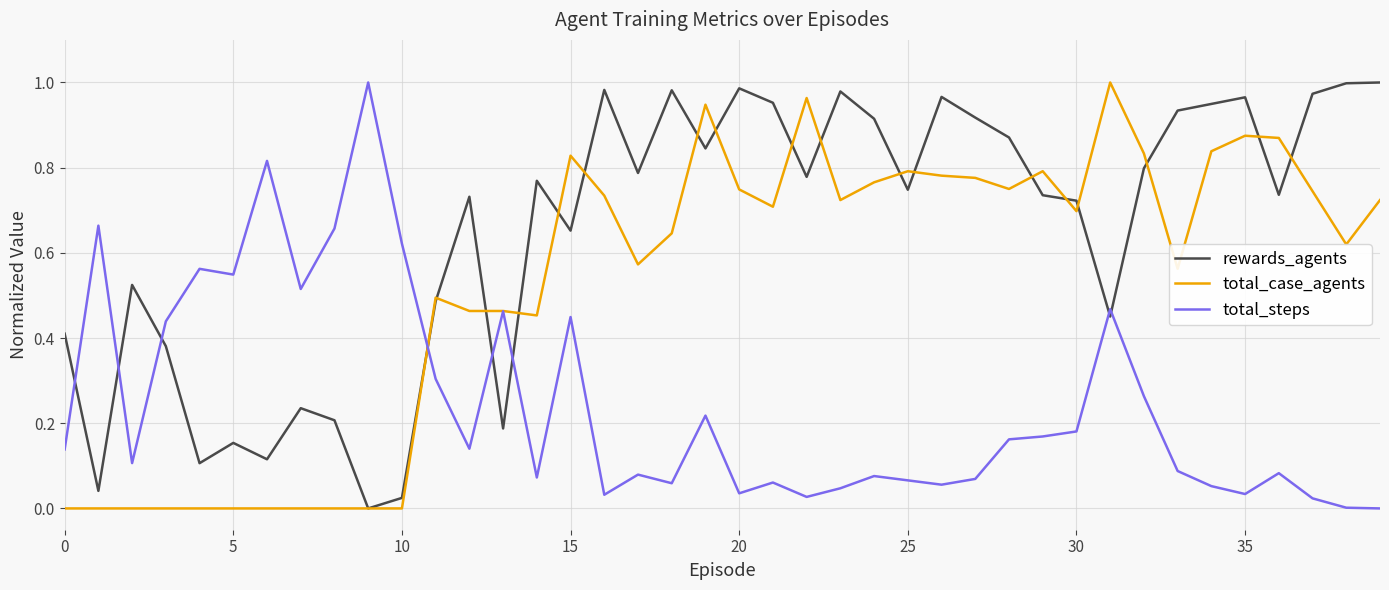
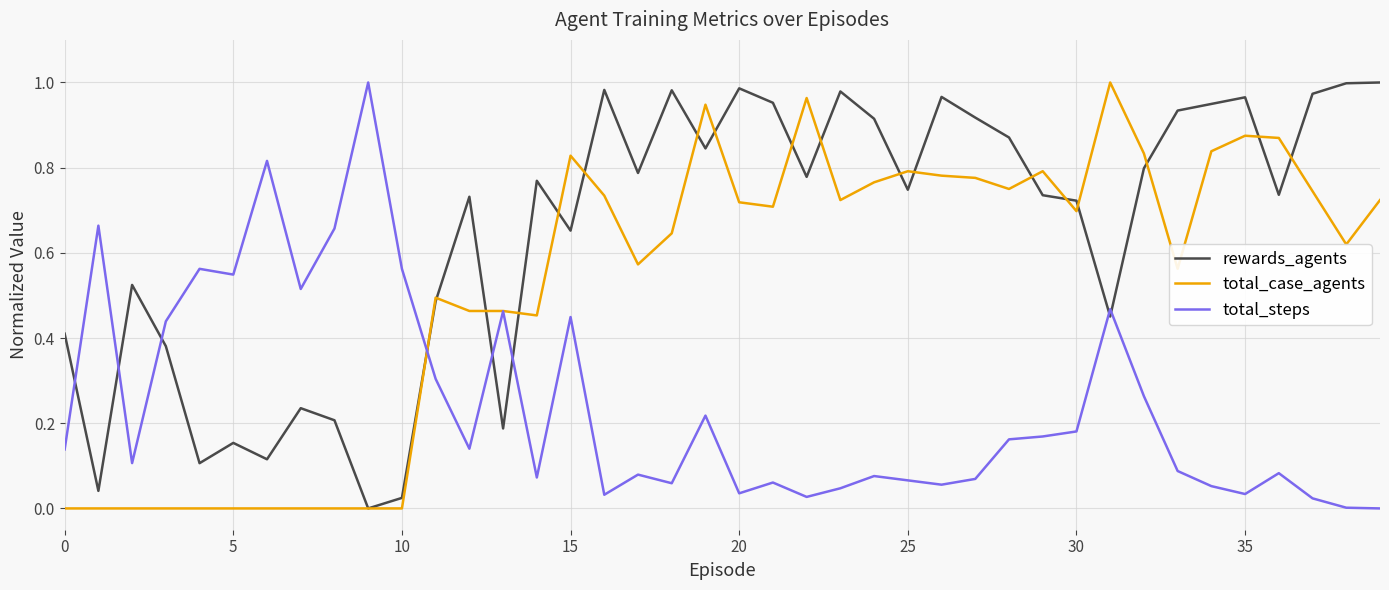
total_steps, 10: 0.62 -> 0.56
total_case_agents, 20: 0.75 -> 0.72
